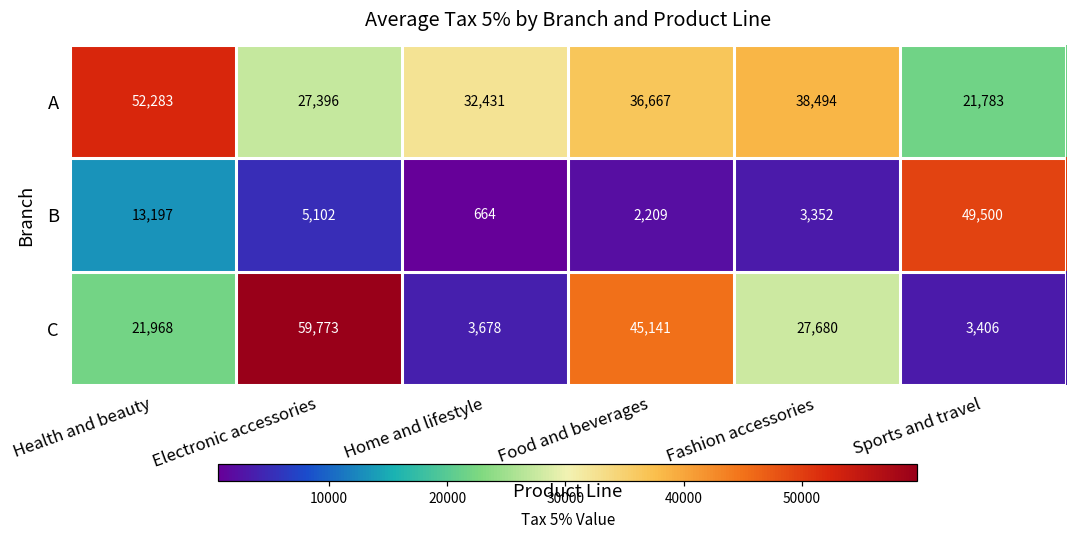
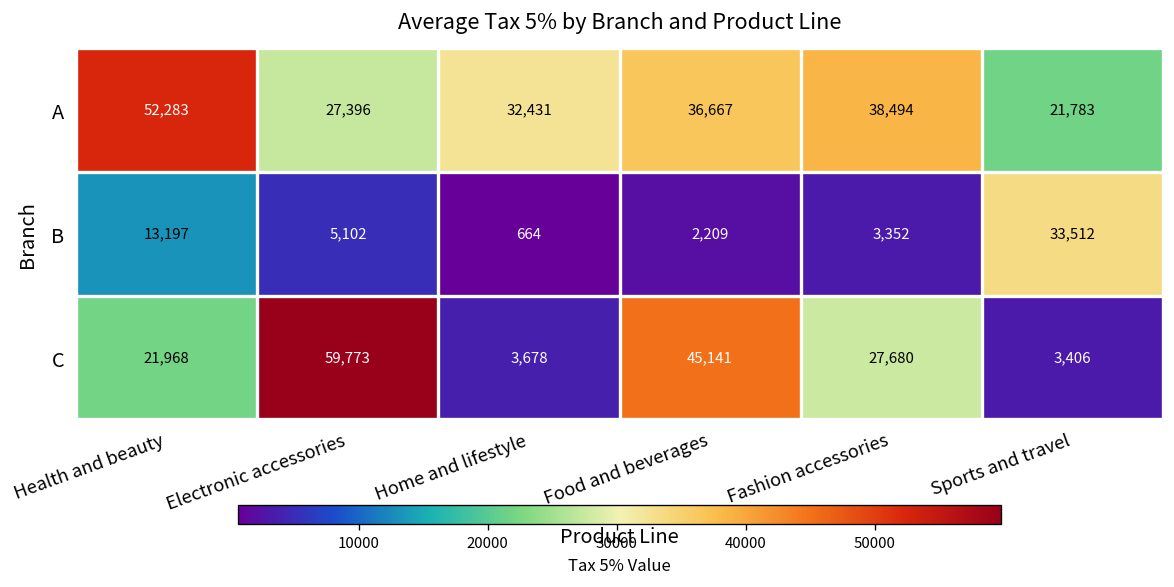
B, Sports and travel: 49,500 -> 33,512
